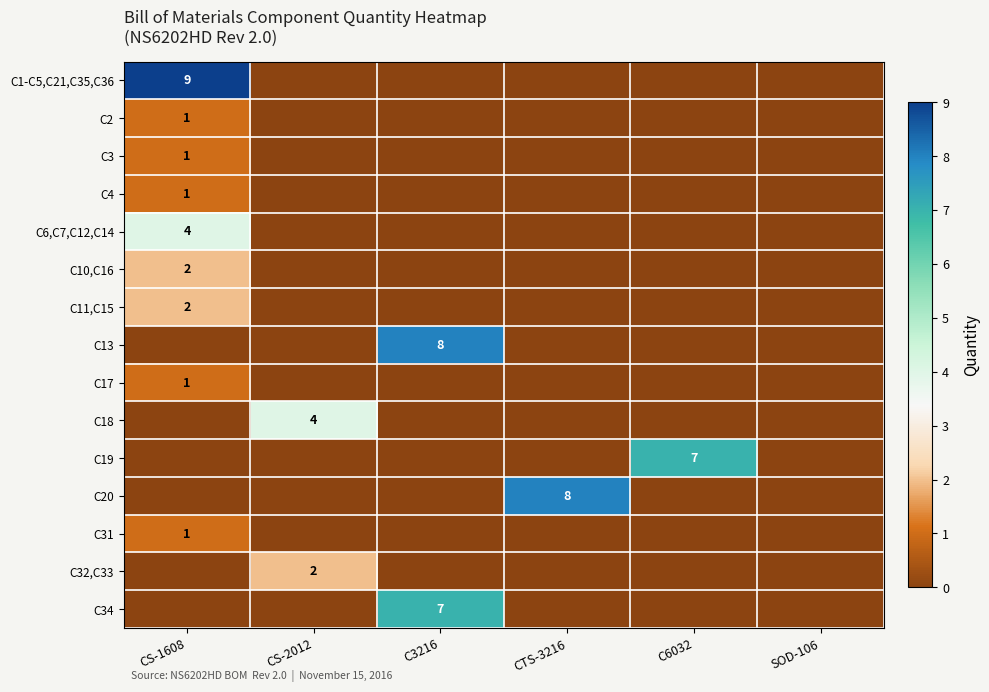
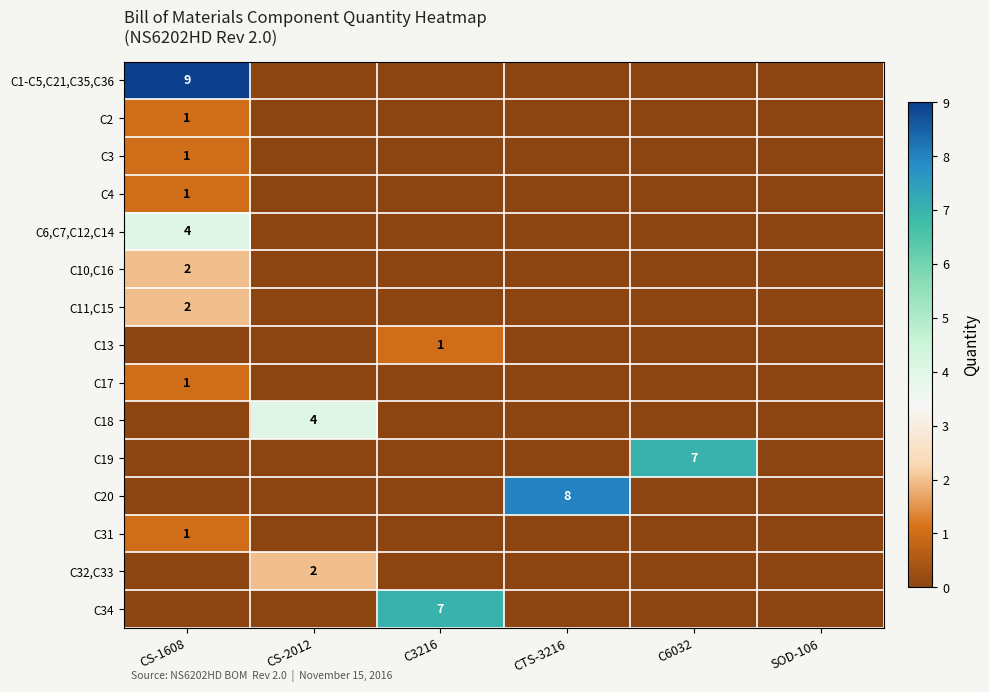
C13, C3216: 8 -> 1
